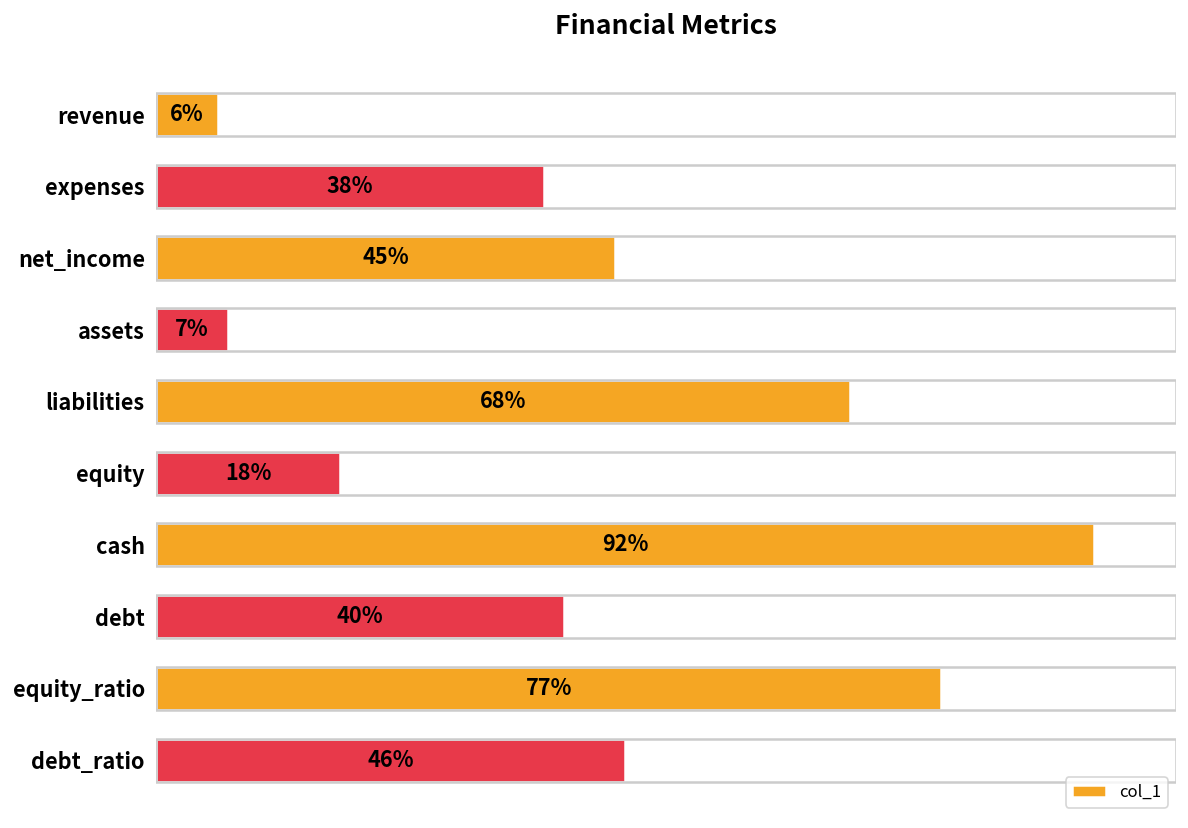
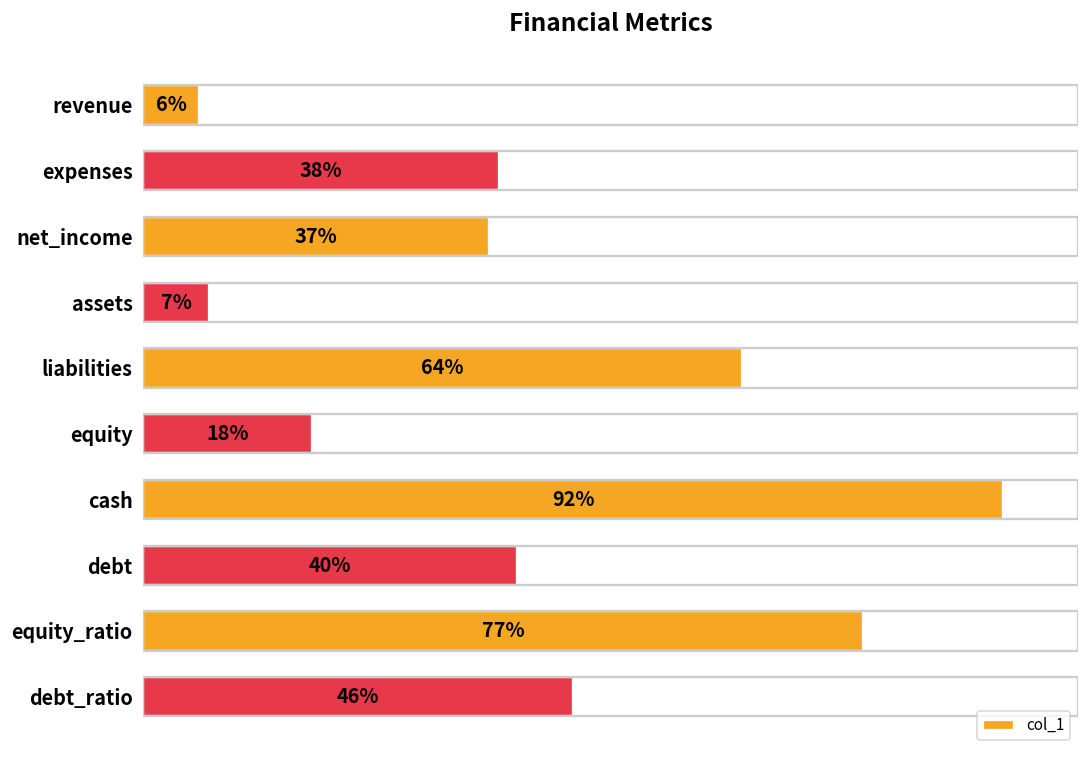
net_income: 45% -> 37%
liabilities: 68% -> 64%
